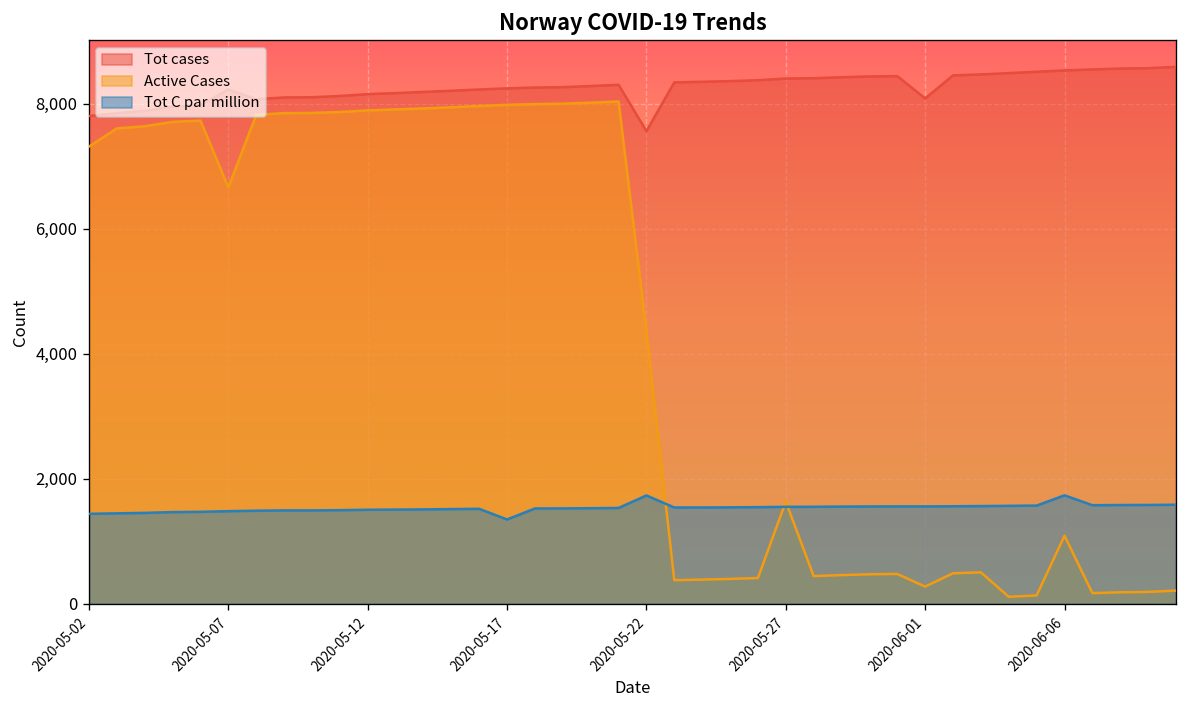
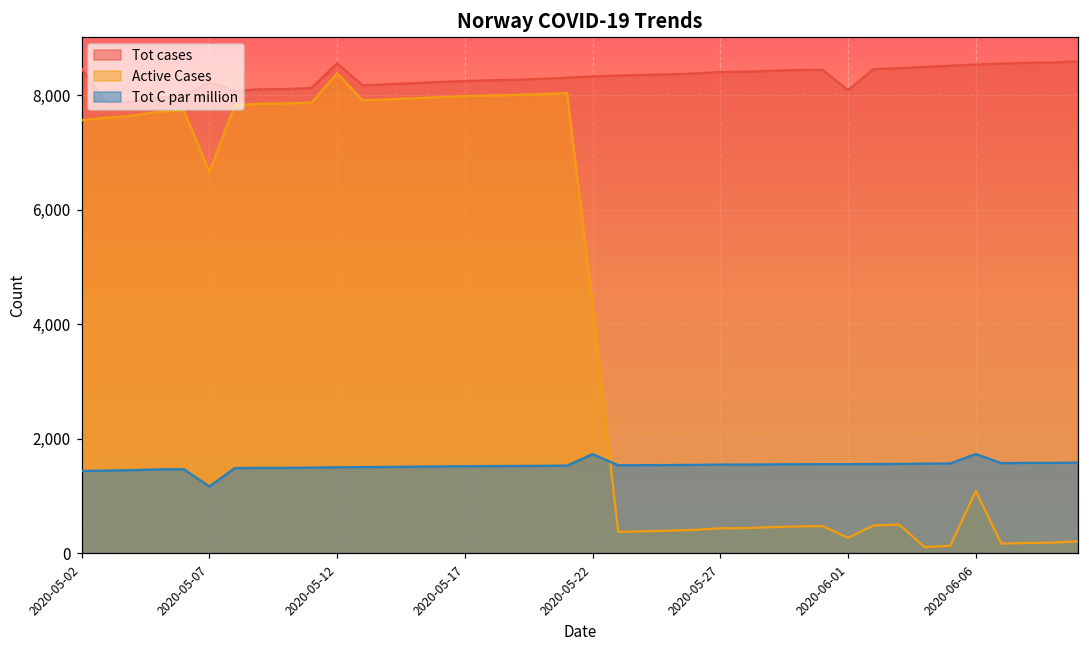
Tot cases, 2020-05-02: 7,800 -> 8,500
Active Cases, 2020-05-02: 7,300 -> 7,600
Tot C par million, 2020-05-07: 1,500 -> 1,200
Tot cases, 2020-05-12: 8,200 -> 8,600
Active Cases, 2020-05-12: 7,900 -> 8,400
Tot C par million, 2020-05-17: 1,300 -> 1,500
Tot cases, 2020-05-22: 7,600 -> 8,300
Active Cases, 2020-05-27: 1,600 -> 400
